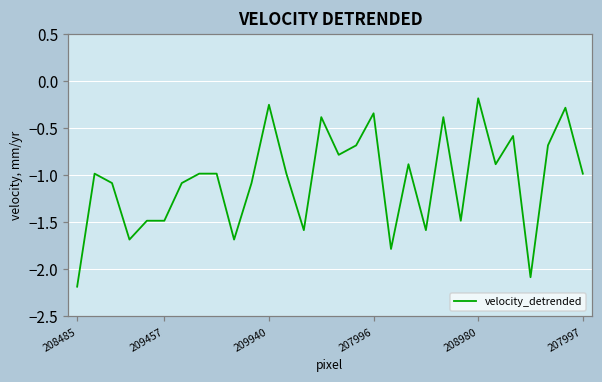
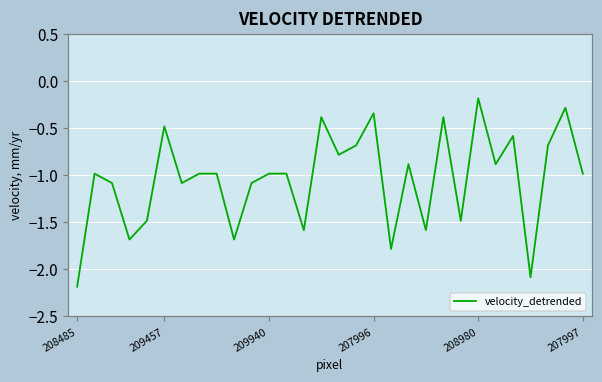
209457: -1.5 -> -0.5
209940: -0.3 -> -1.0
